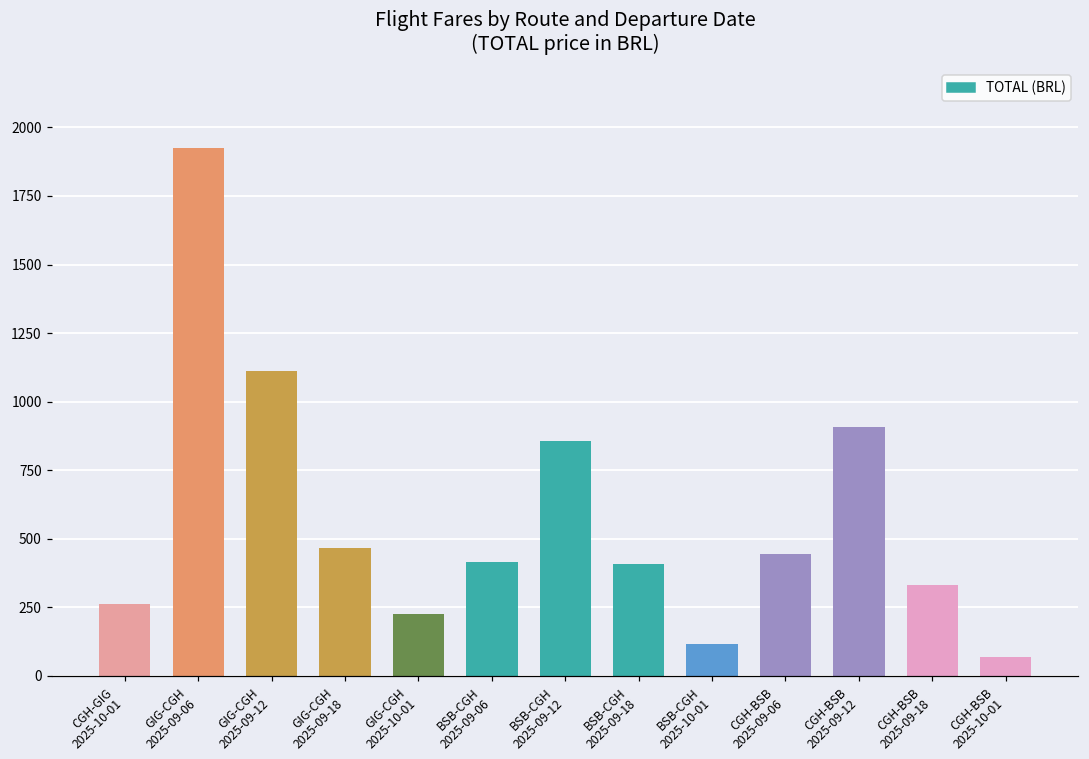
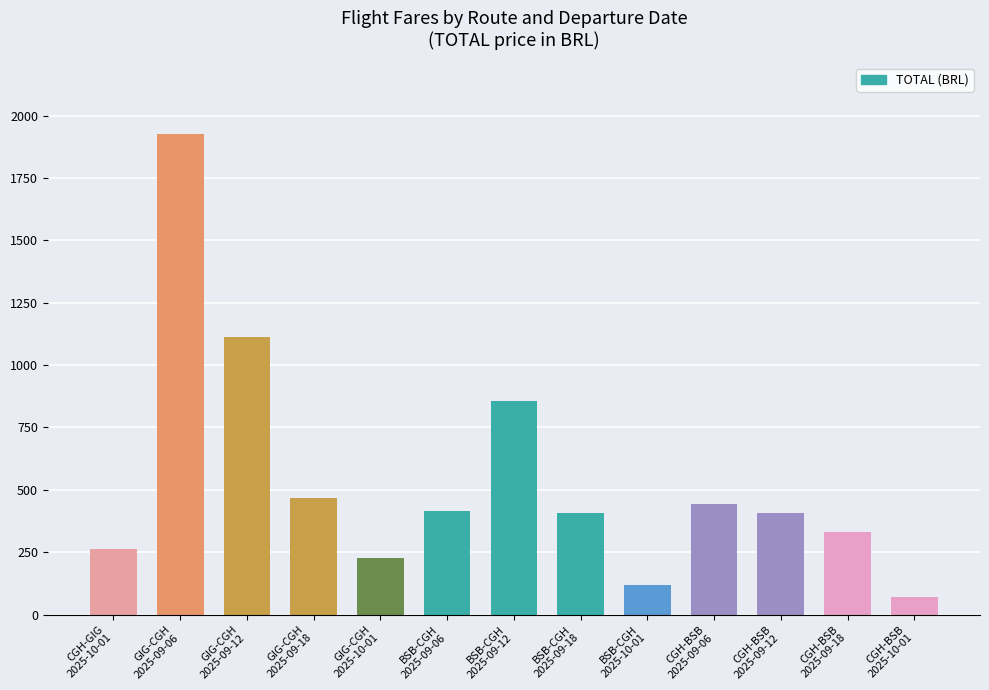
CGH-BSB 2025-09-12: 910 -> 410
